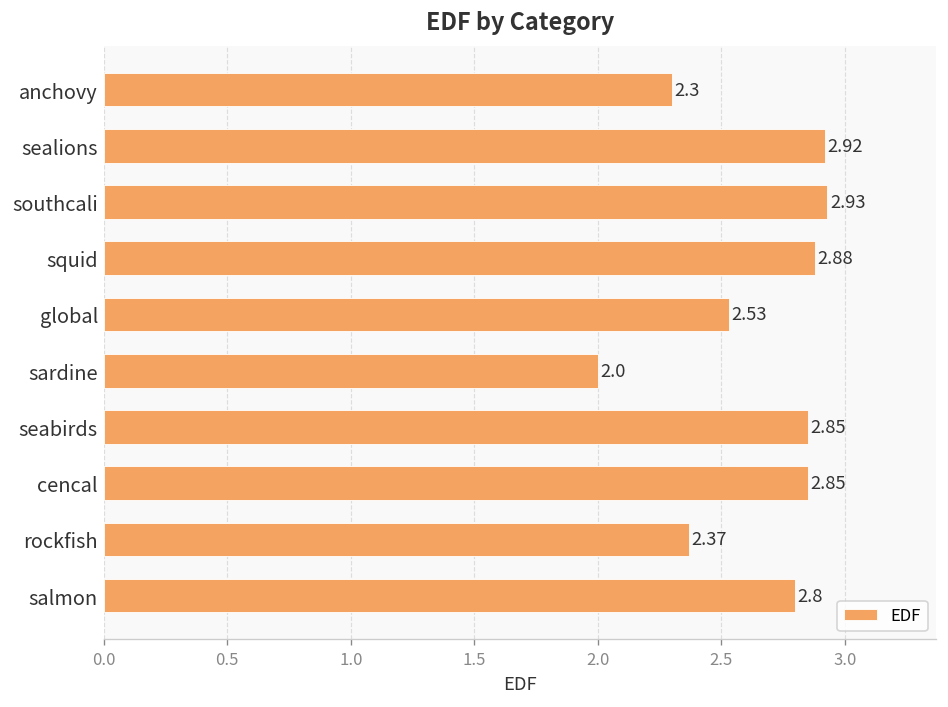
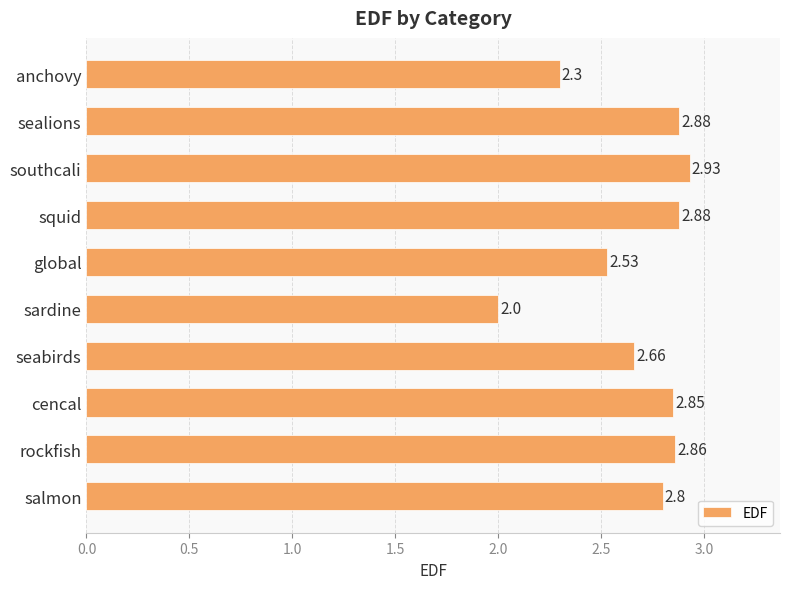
sealions: 2.92 -> 2.88
seabirds: 2.85 -> 2.66
rockfish: 2.37 -> 2.86
